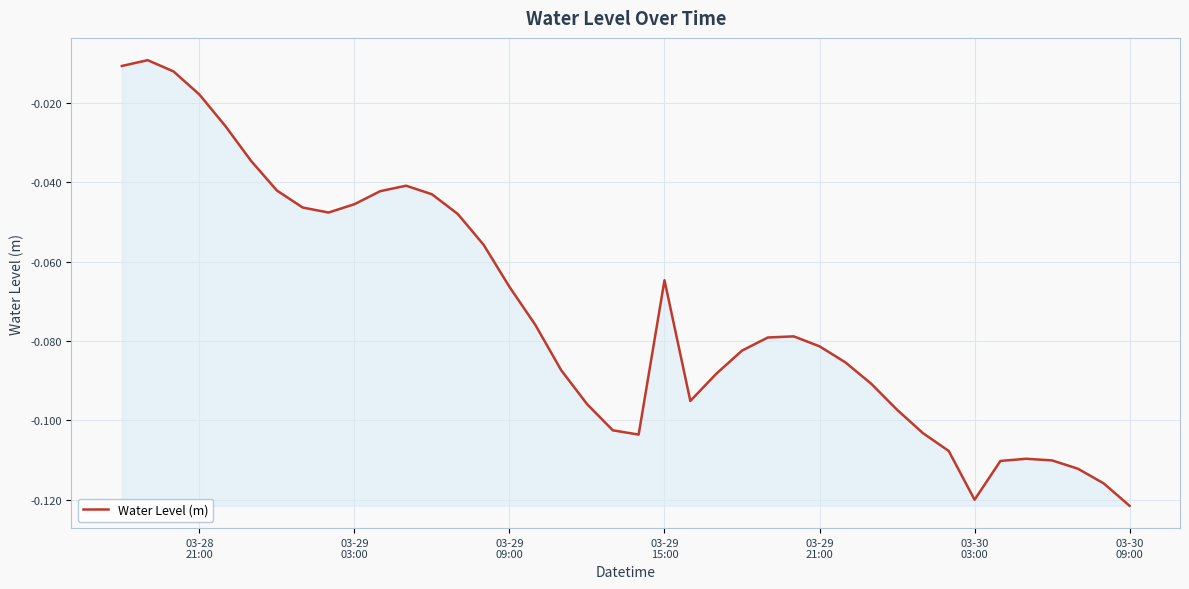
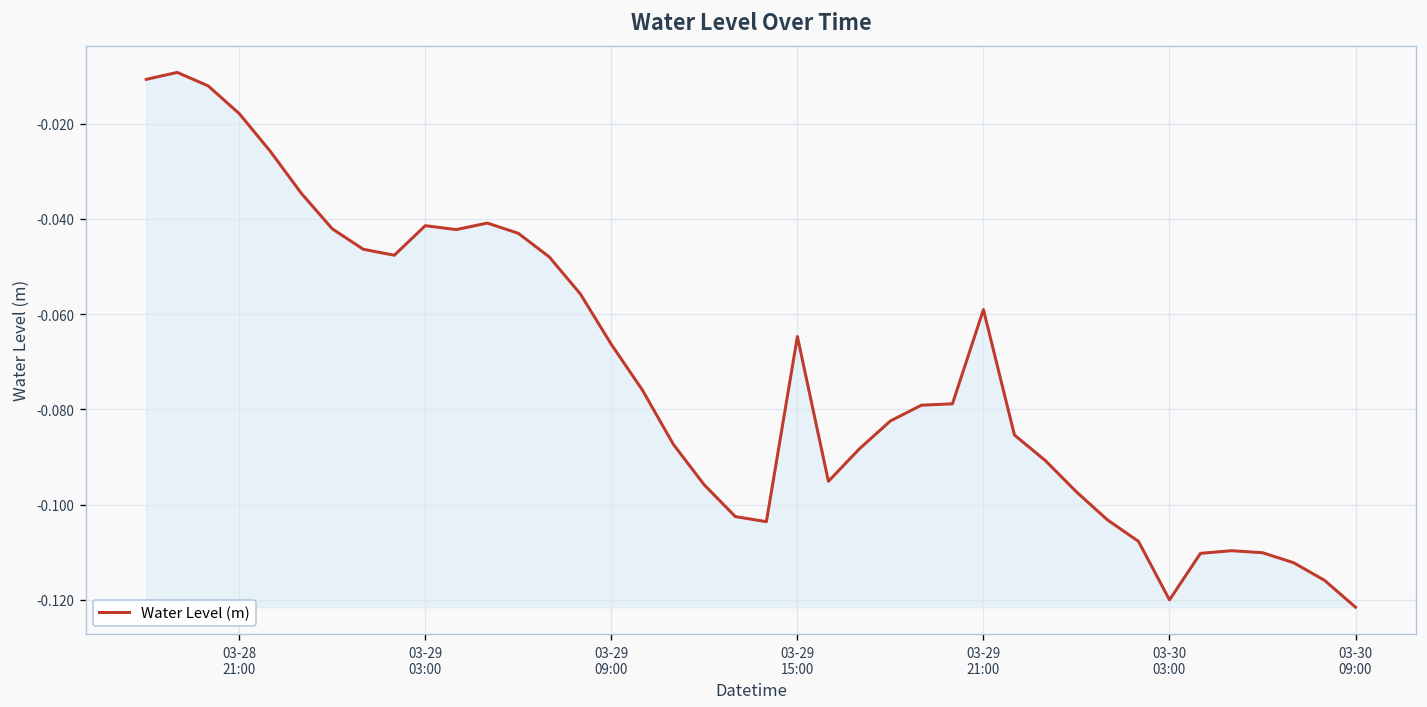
03-29 03:00: -0.046 -> -0.041
03-29 21:00: -0.081 -> -0.059
